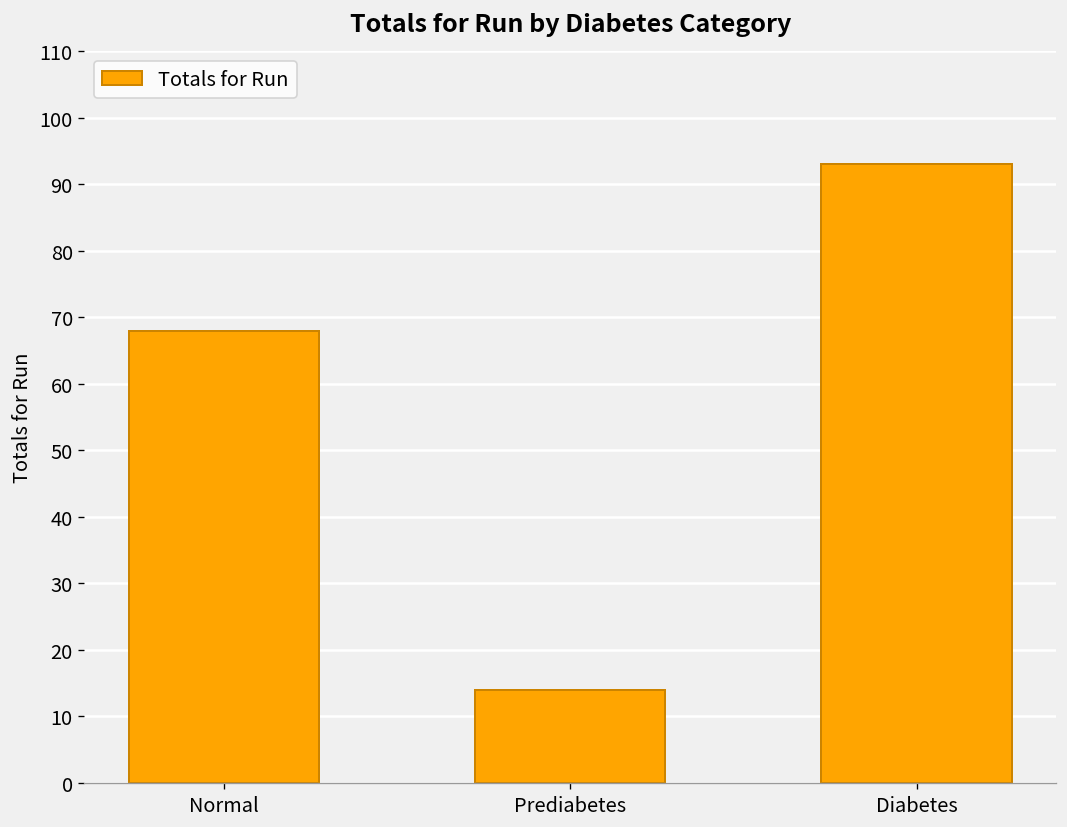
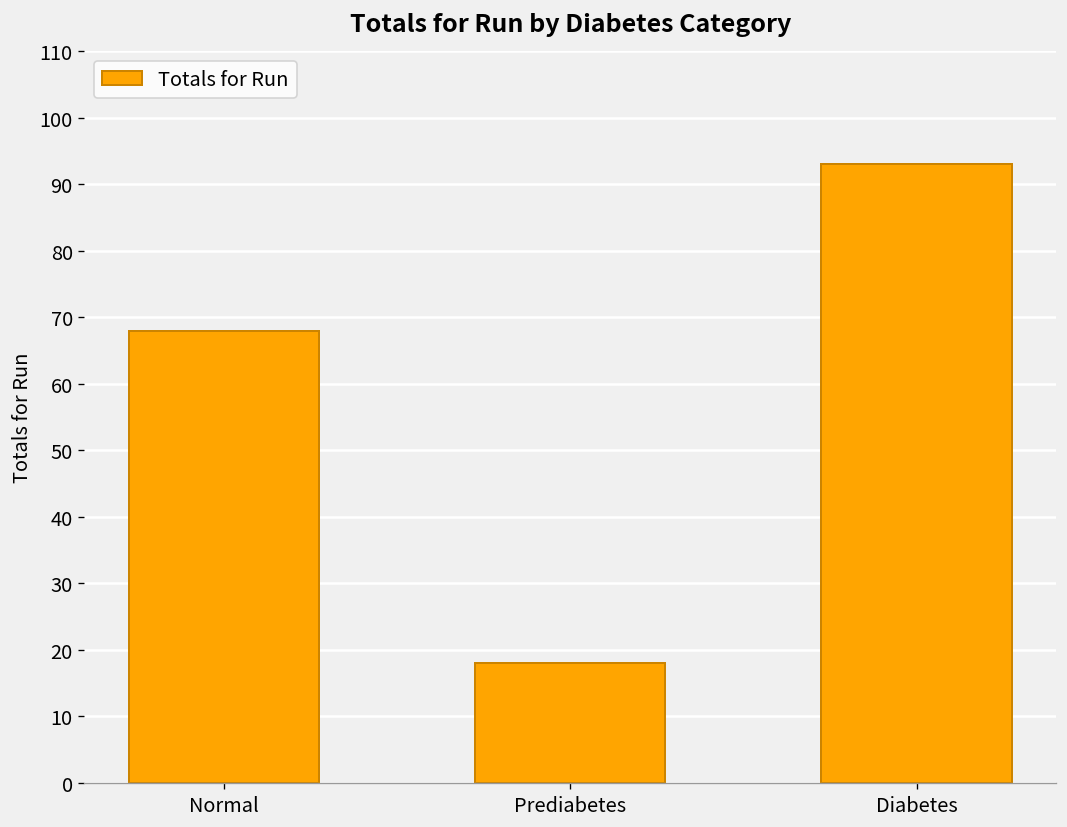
Prediabetes: 14 -> 18
